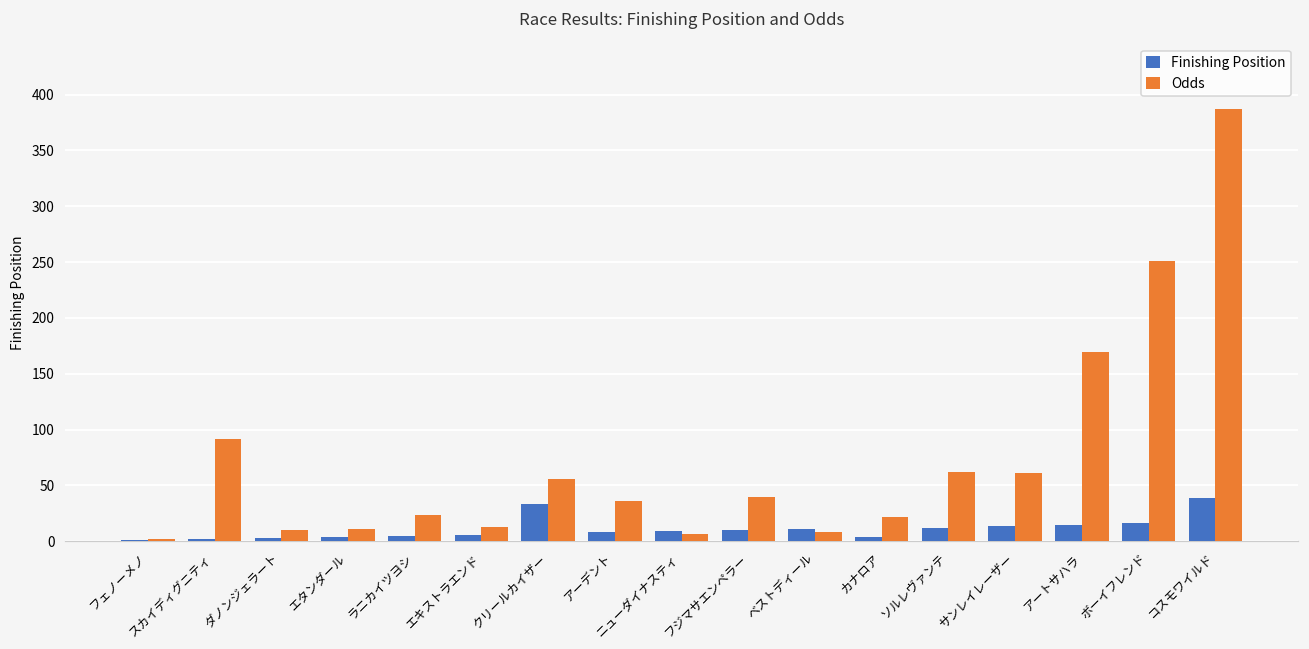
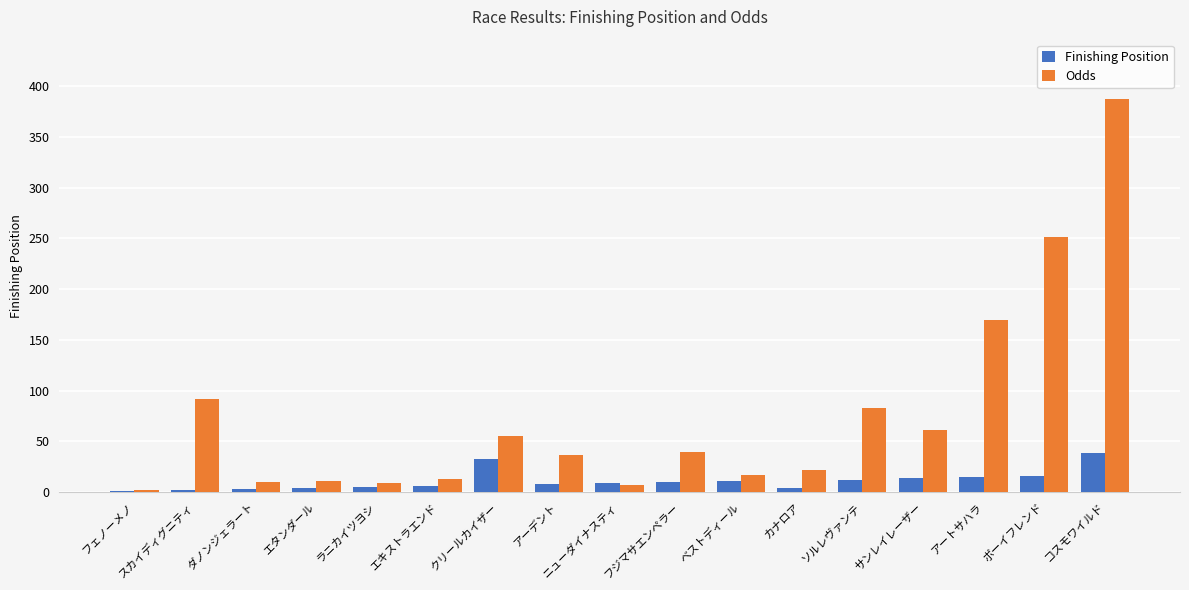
Odds, ラニカイツヨシ: 24 -> 9
Odds, ベストディール: 9 -> 17
Odds, ソルレヴァンテ: 62 -> 83
